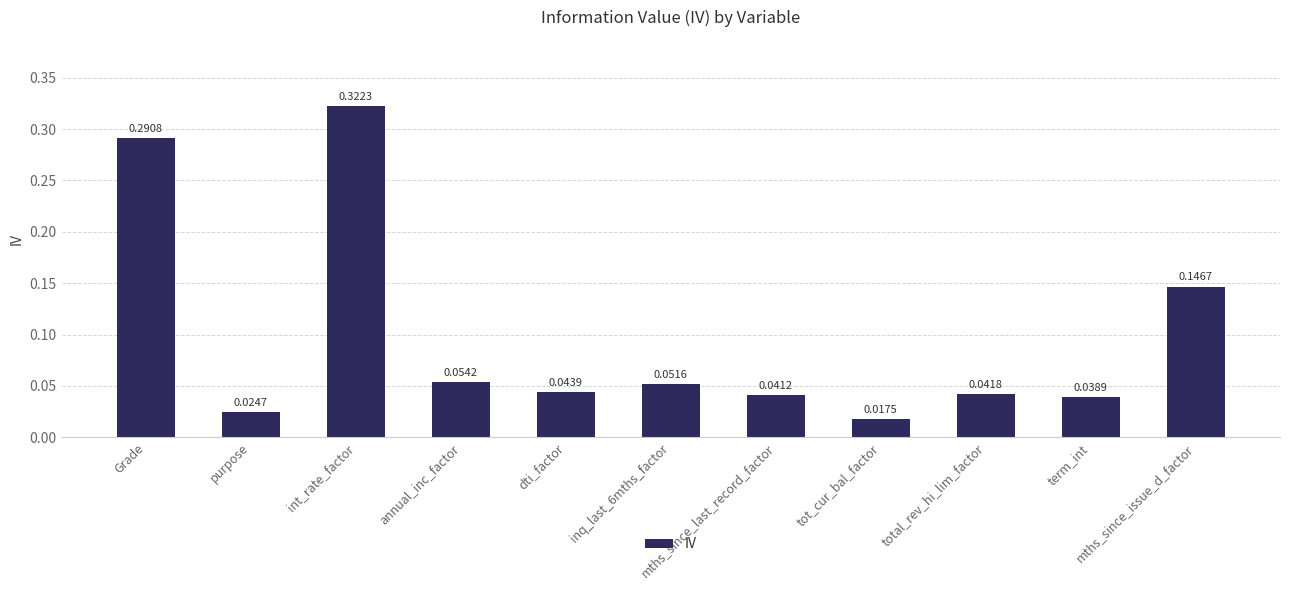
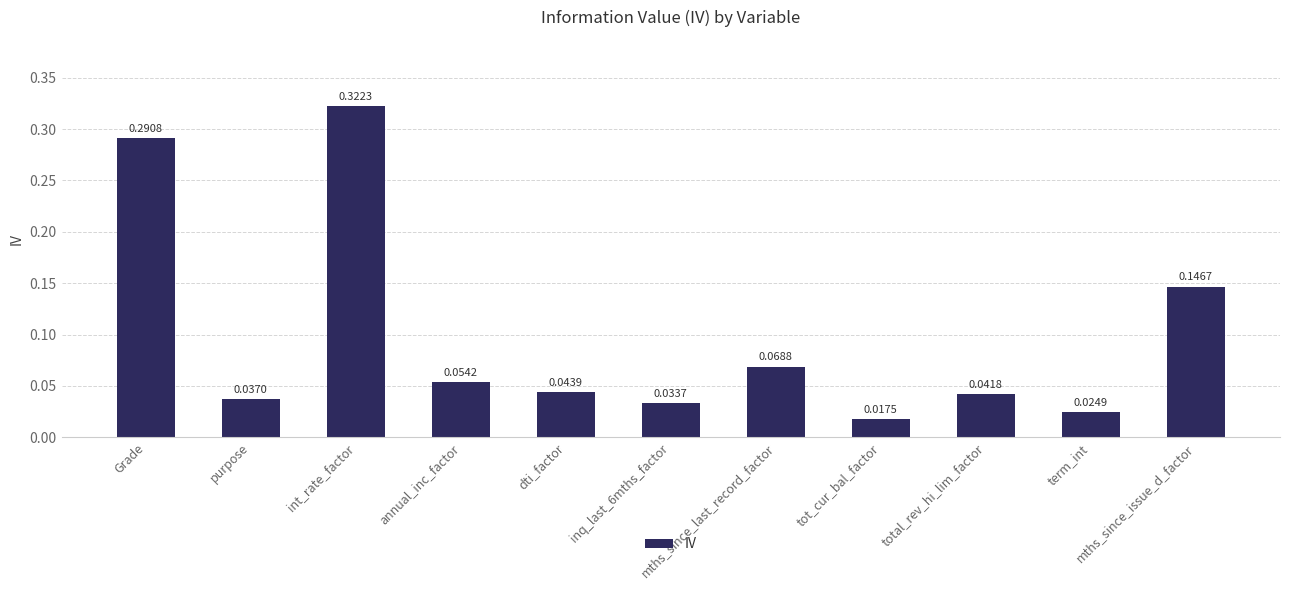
purpose: 0.0247 -> 0.0370
inq_last_6mths_factor: 0.0516 -> 0.0337
mths_since_last_record_factor: 0.0412 -> 0.0688
term_int: 0.0389 -> 0.0249
